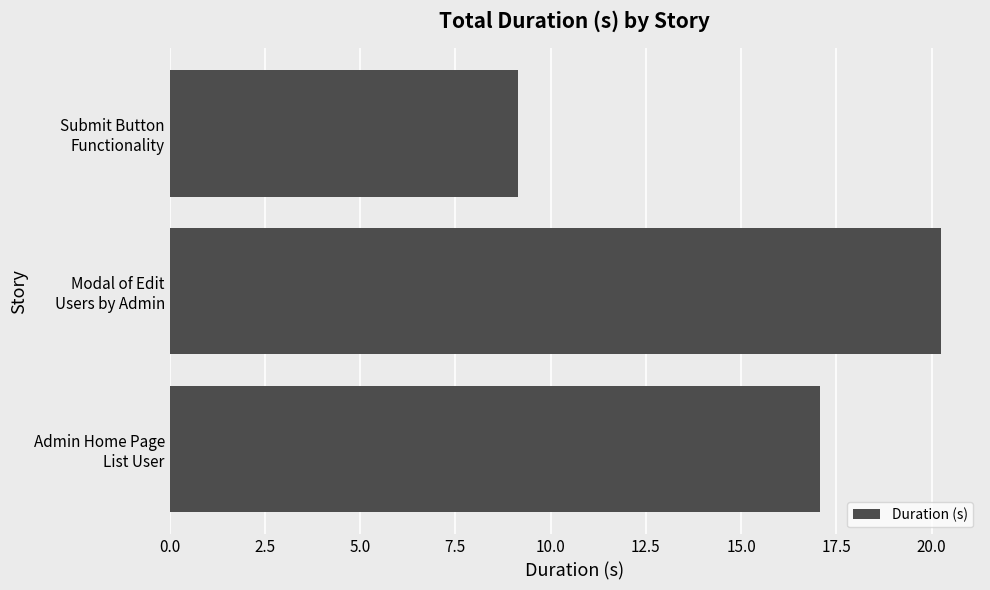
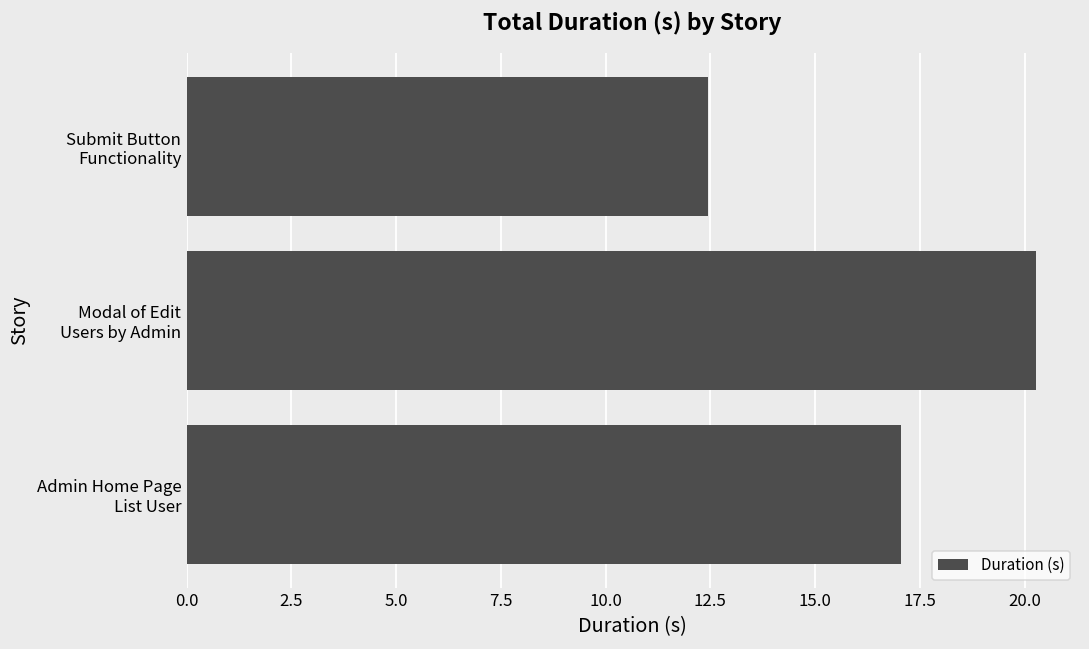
Submit Button Functionality: 9.1 -> 12.4
